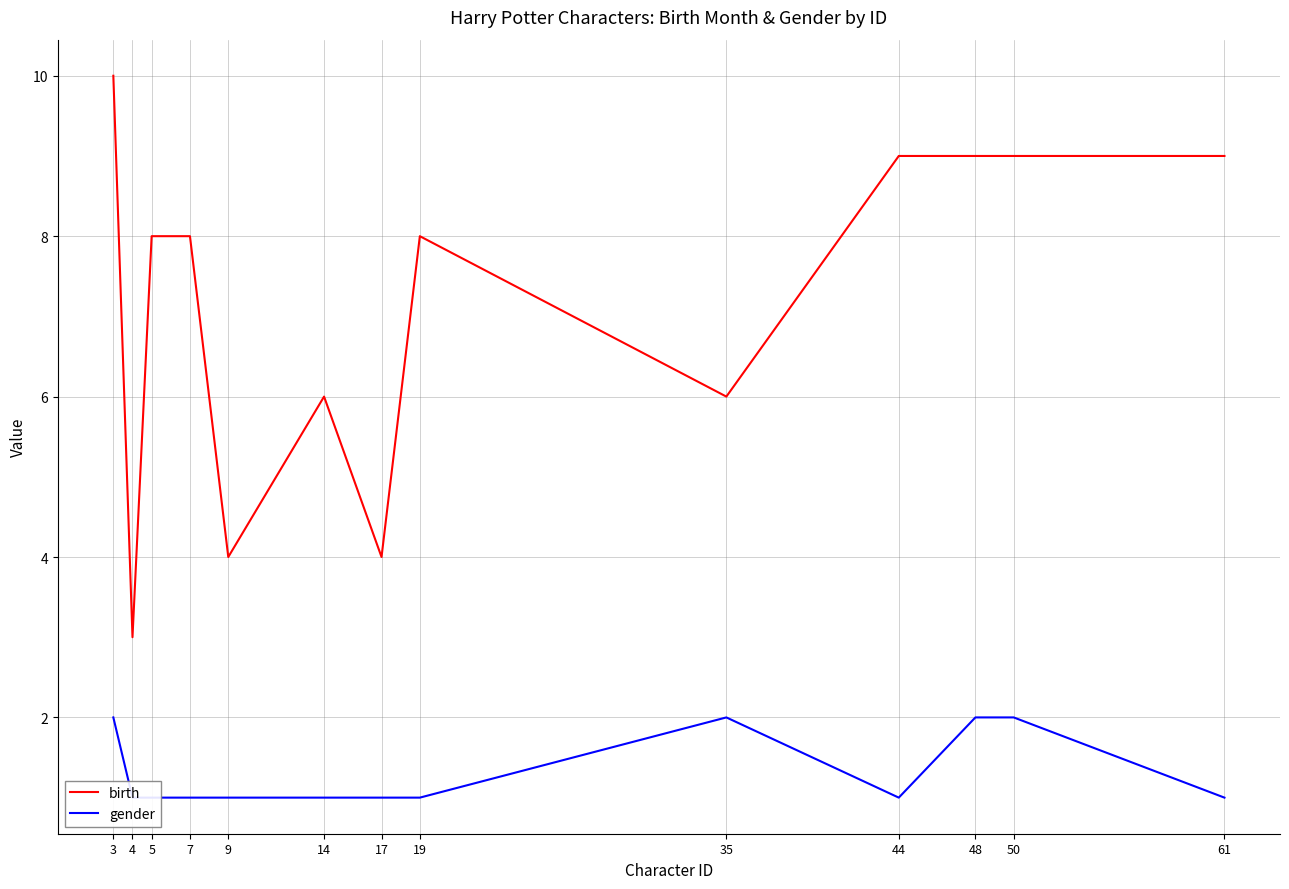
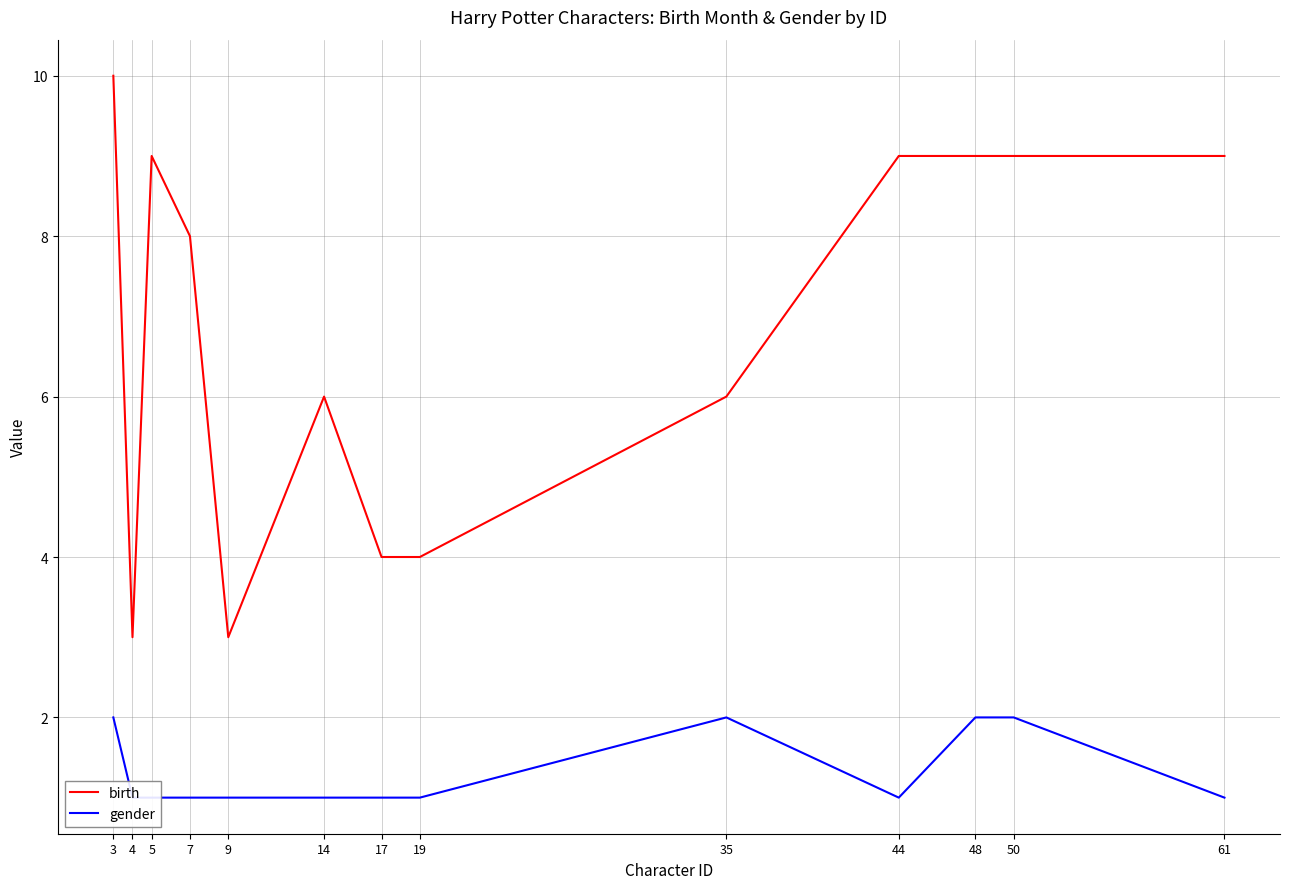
birth, 5: 8 -> 9
birth, 9: 4 -> 3
birth, 19: 8 -> 4
